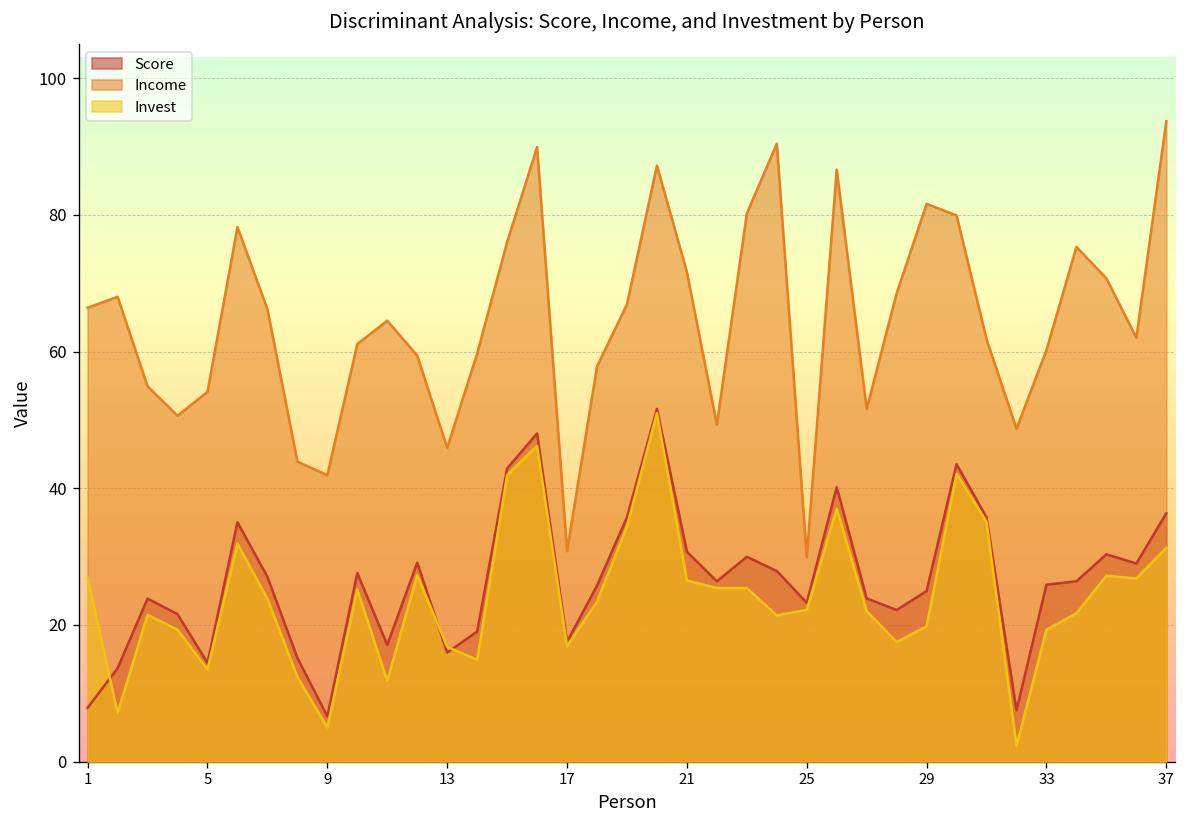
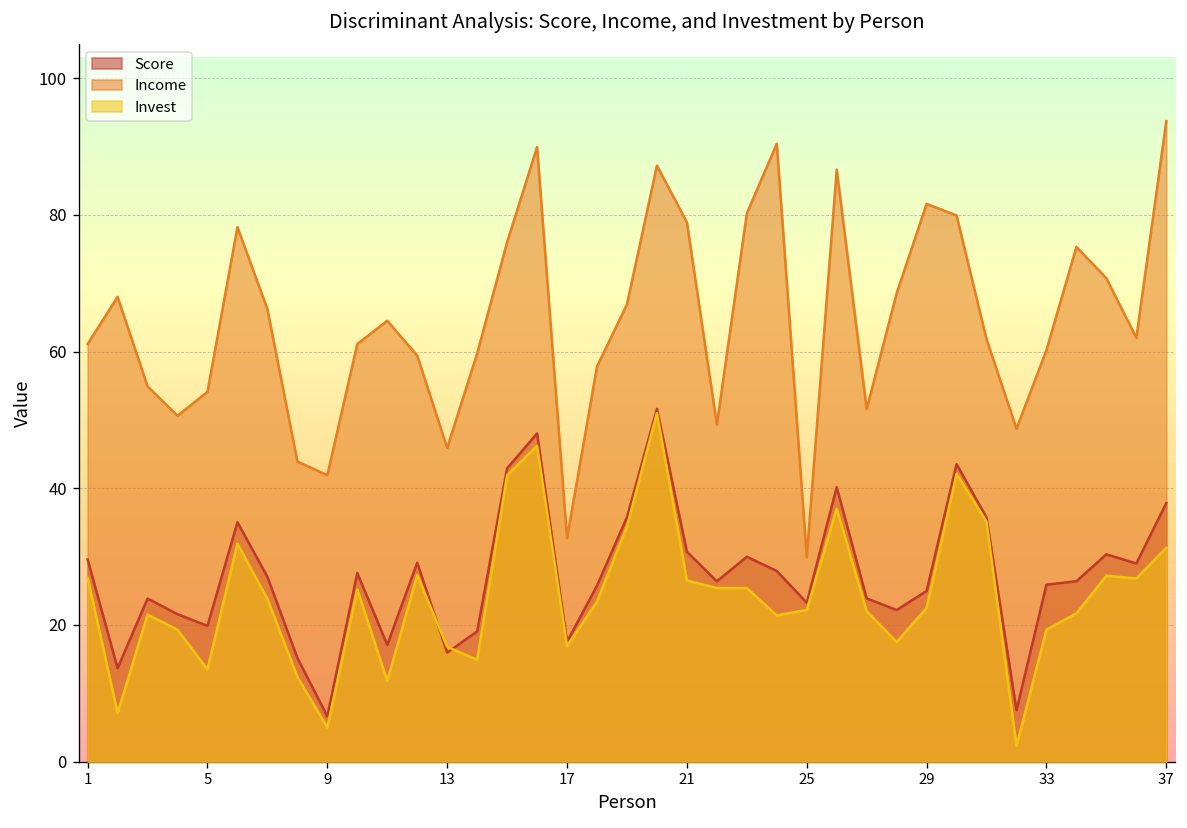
Score, 1: 8 -> 30
Income, 1: 66 -> 61
Score, 5: 14 -> 20
Income, 17: 31 -> 33
Income, 21: 72 -> 79
Invest, 29: 20 -> 23
Score, 37: 36 -> 38
